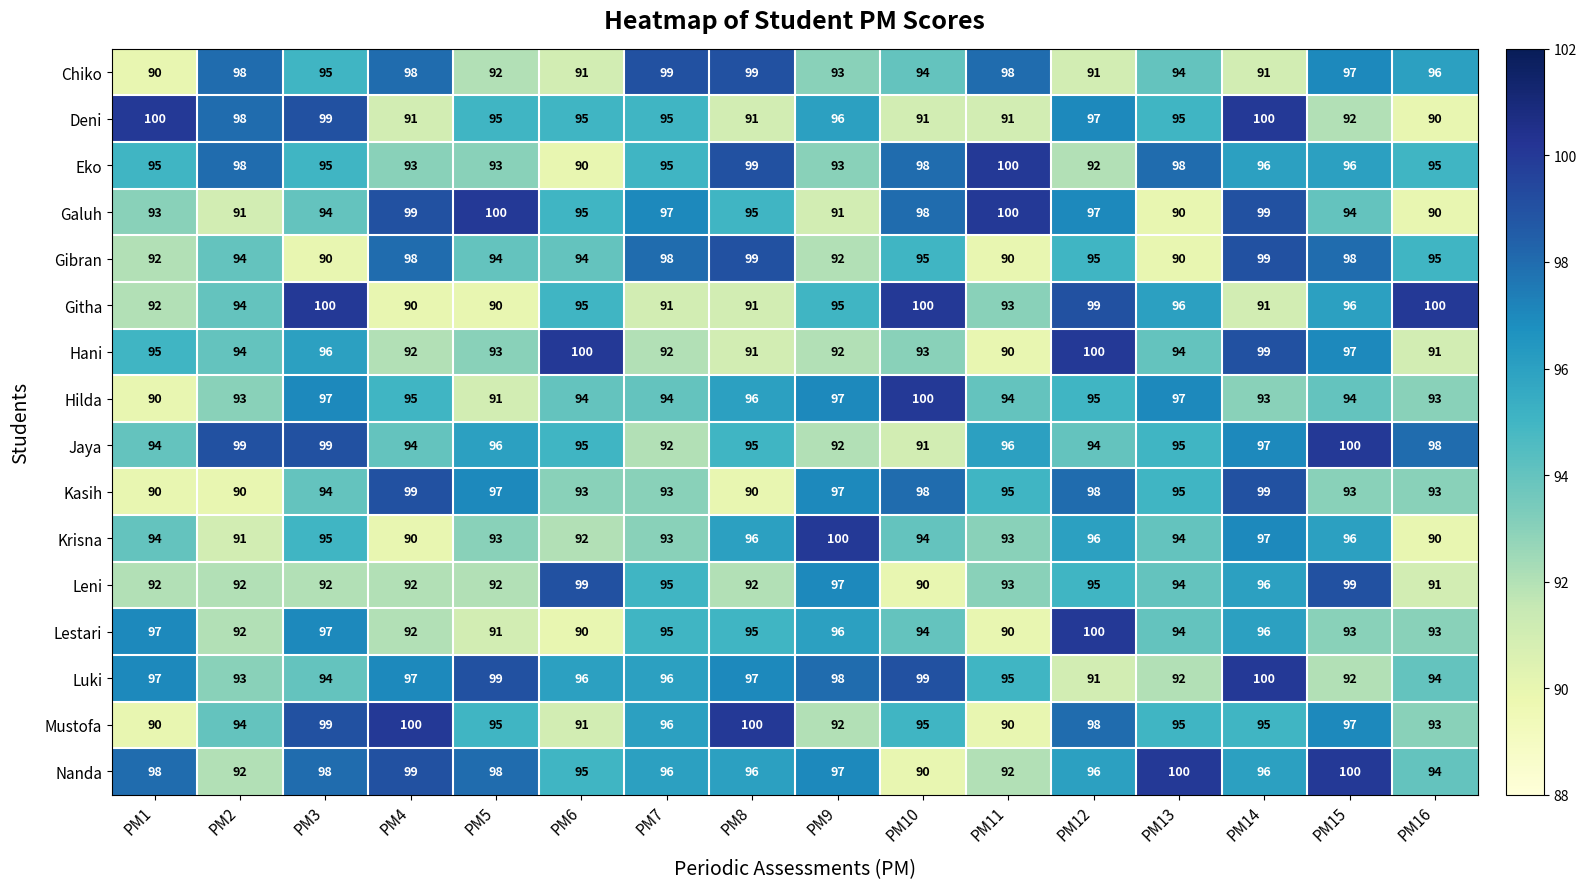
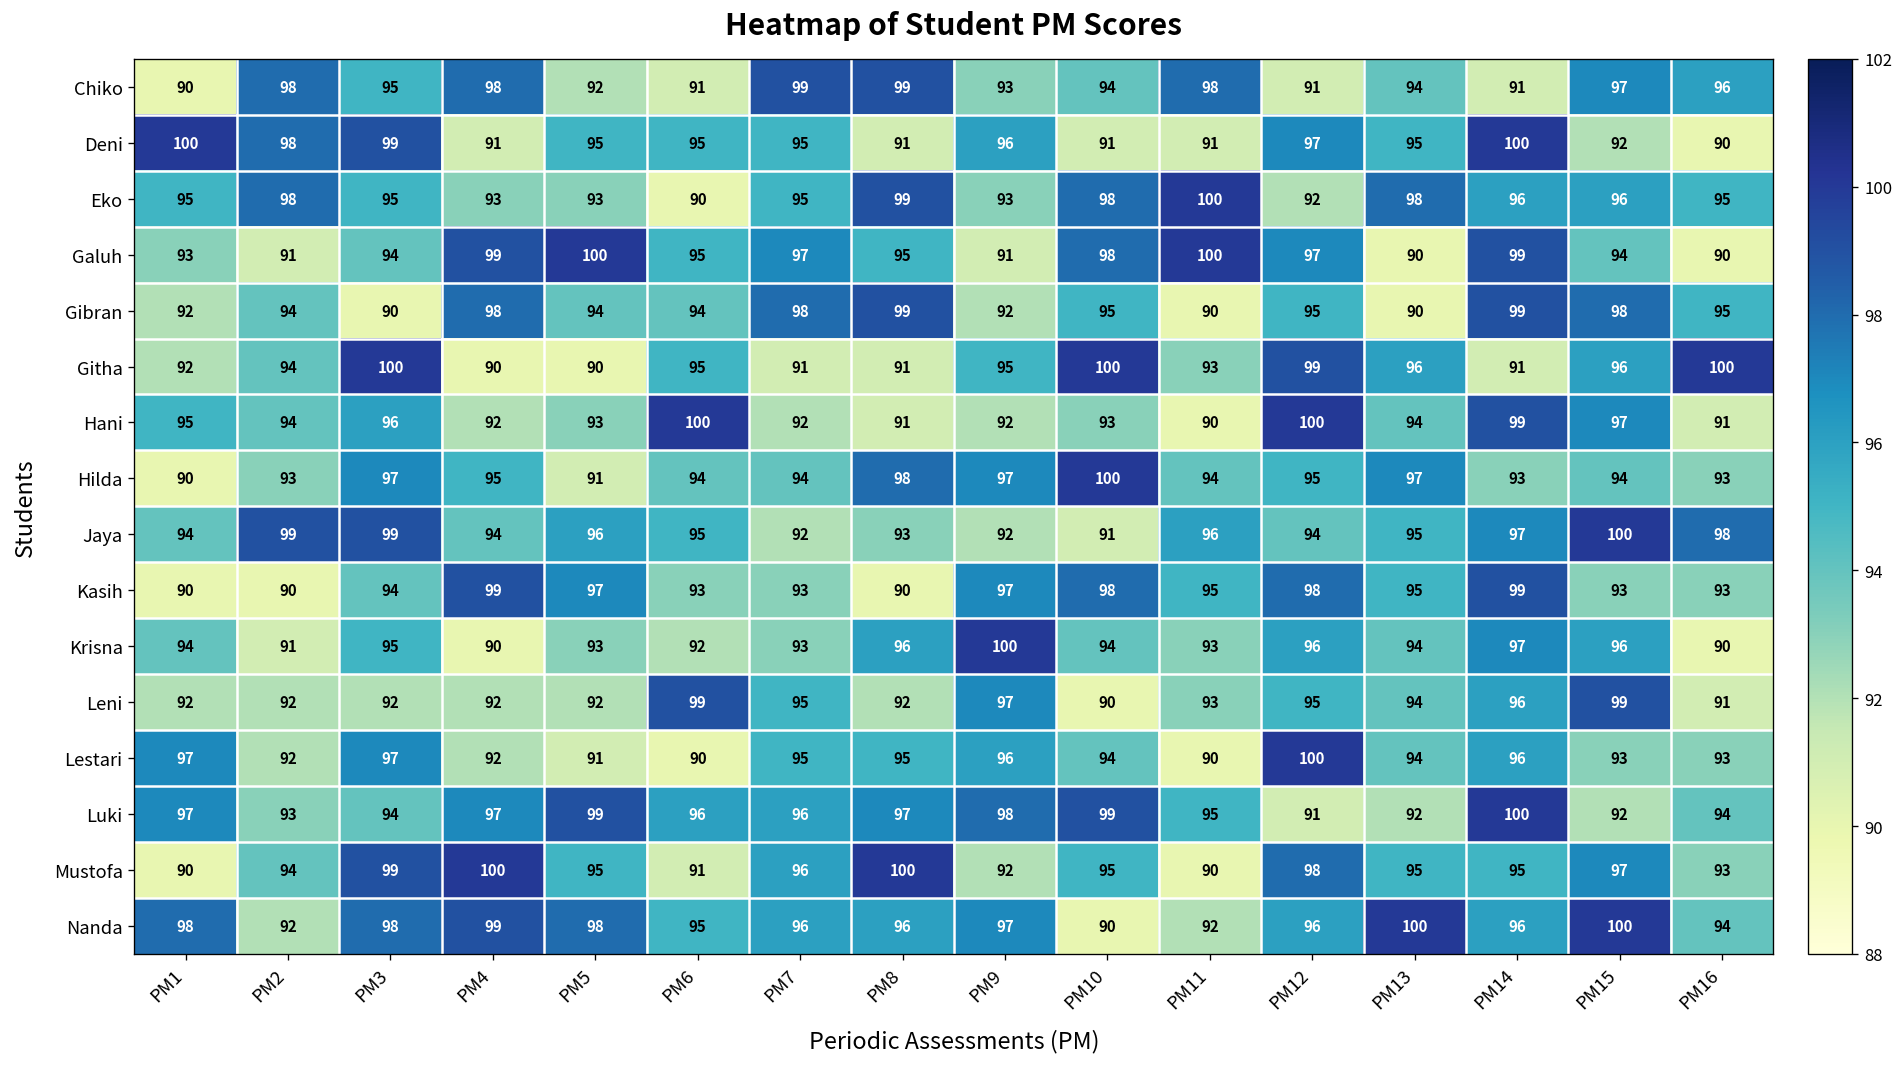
Hilda, PM8: 96 -> 98
Jaya, PM8: 95 -> 93
